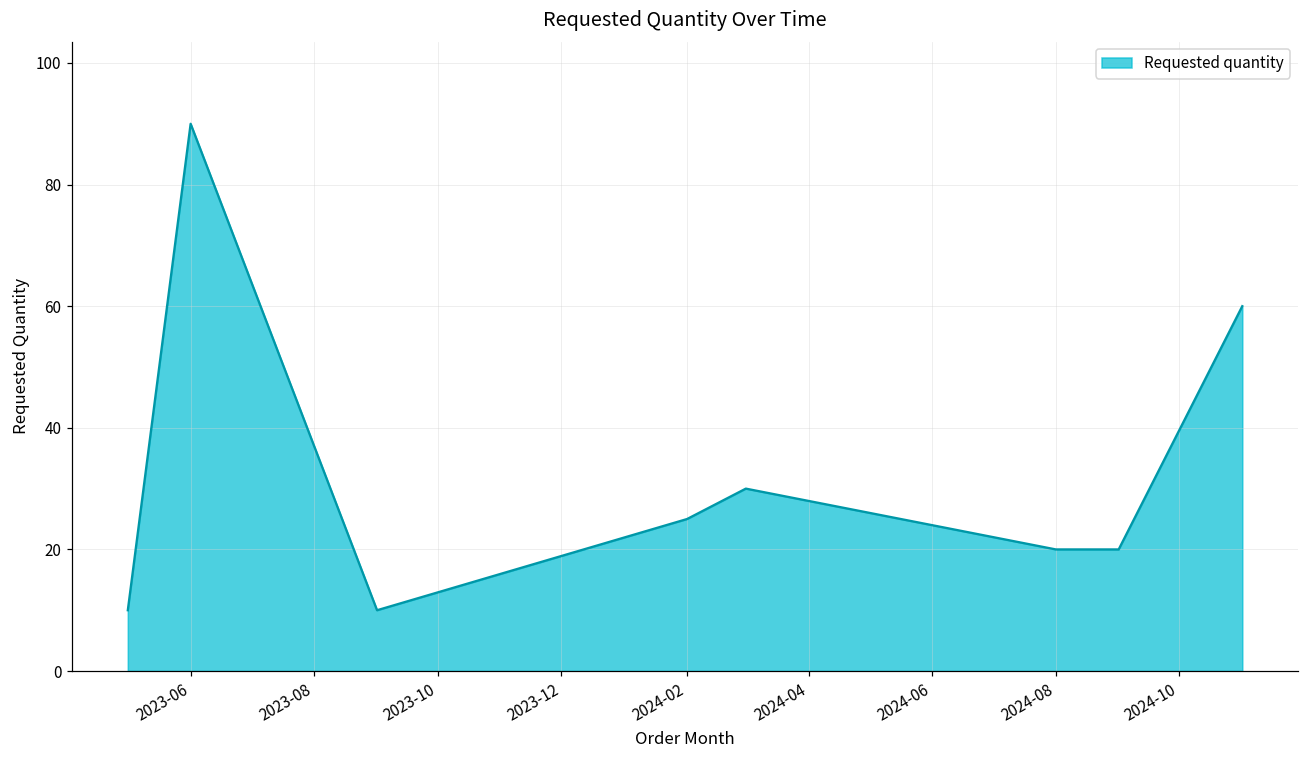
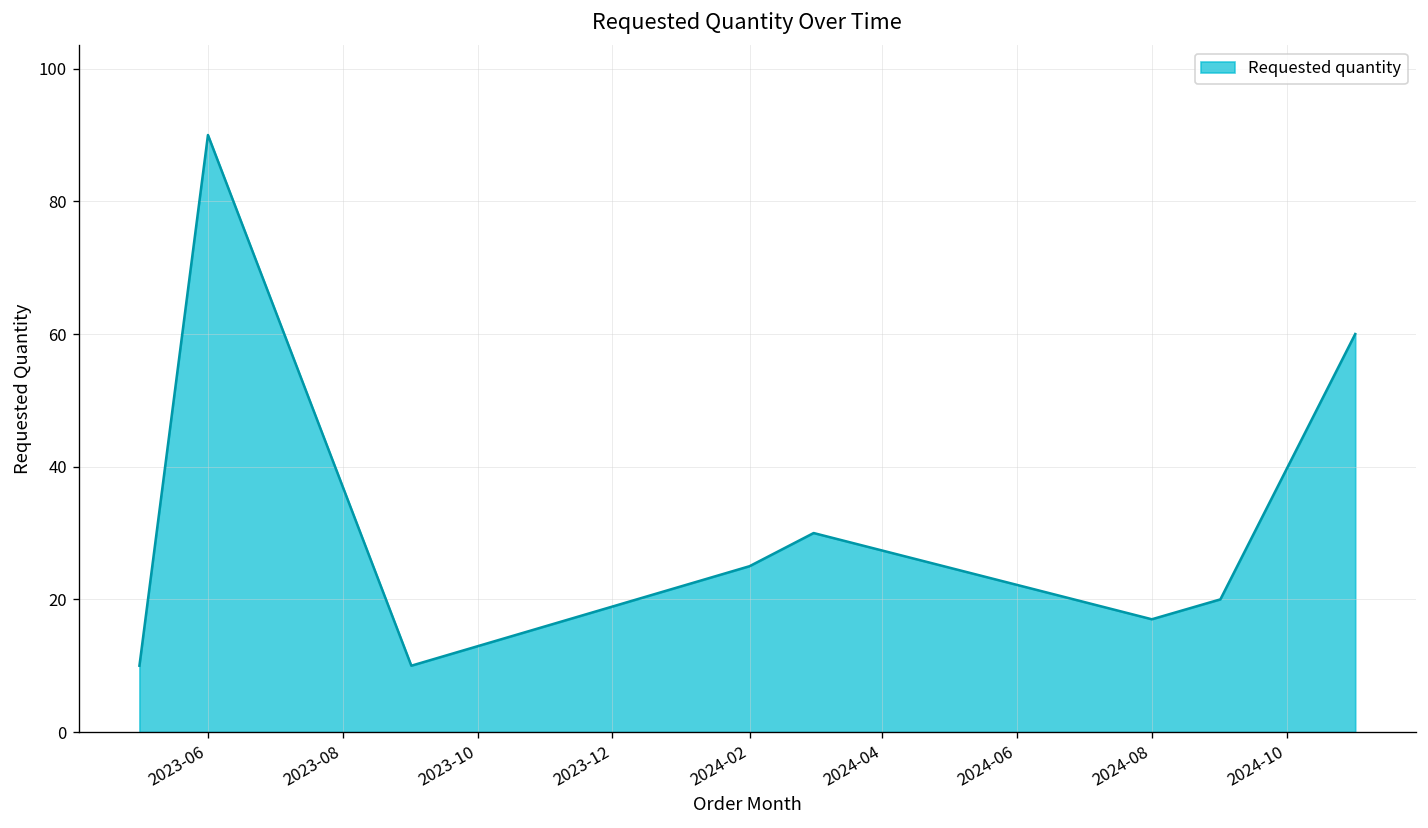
2024-08: 20 -> 17
